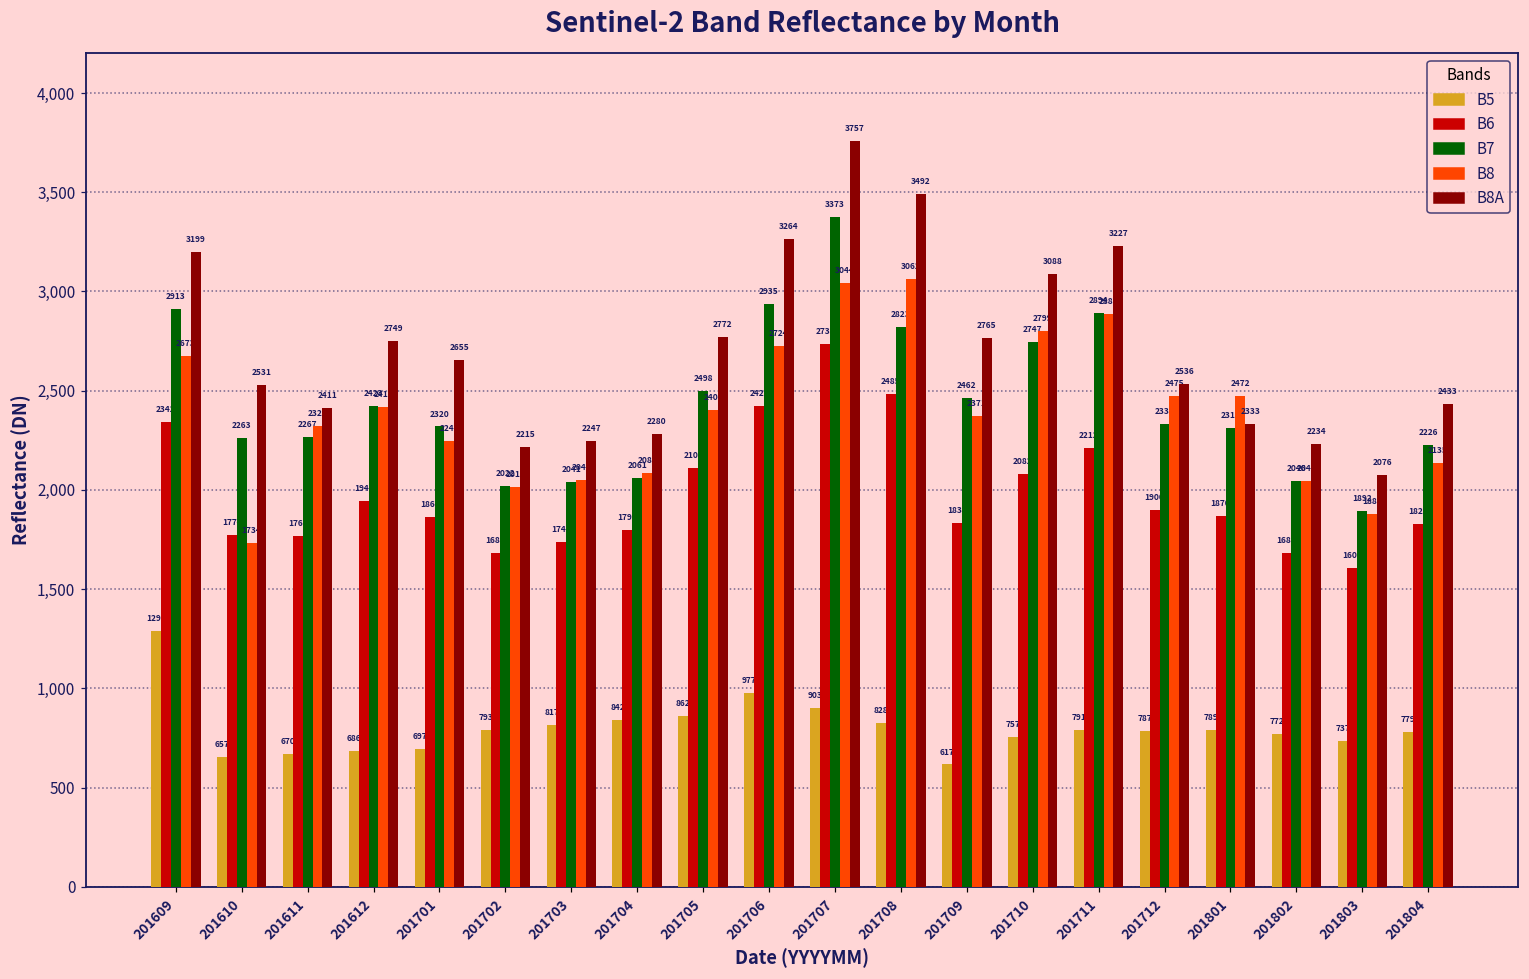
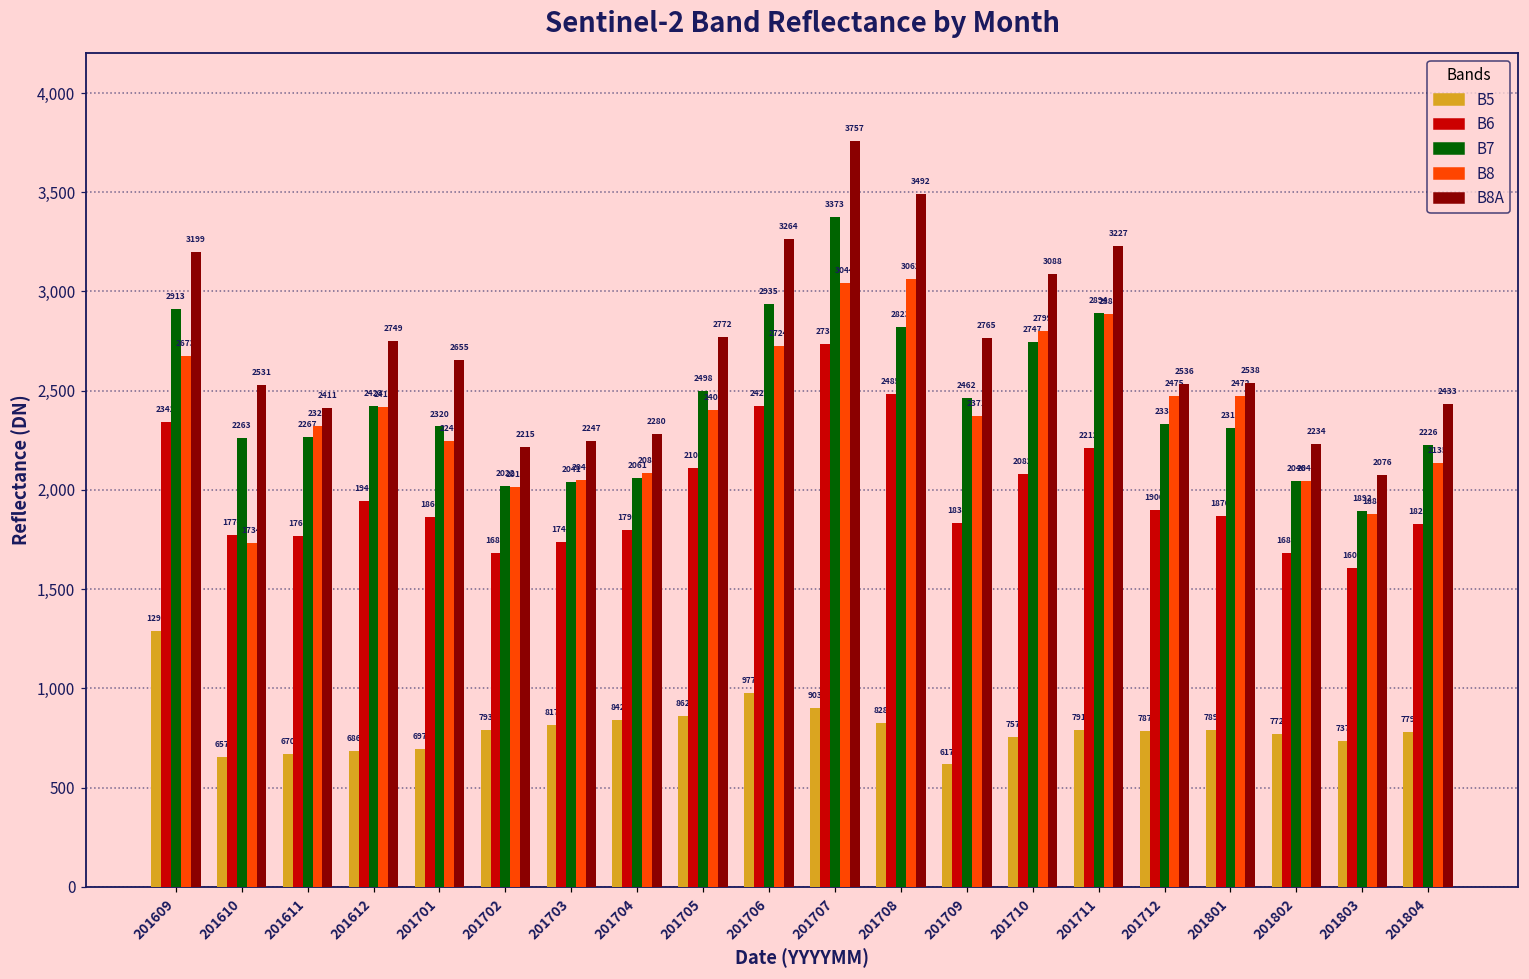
B8A, 201801: 2333 -> 2538
